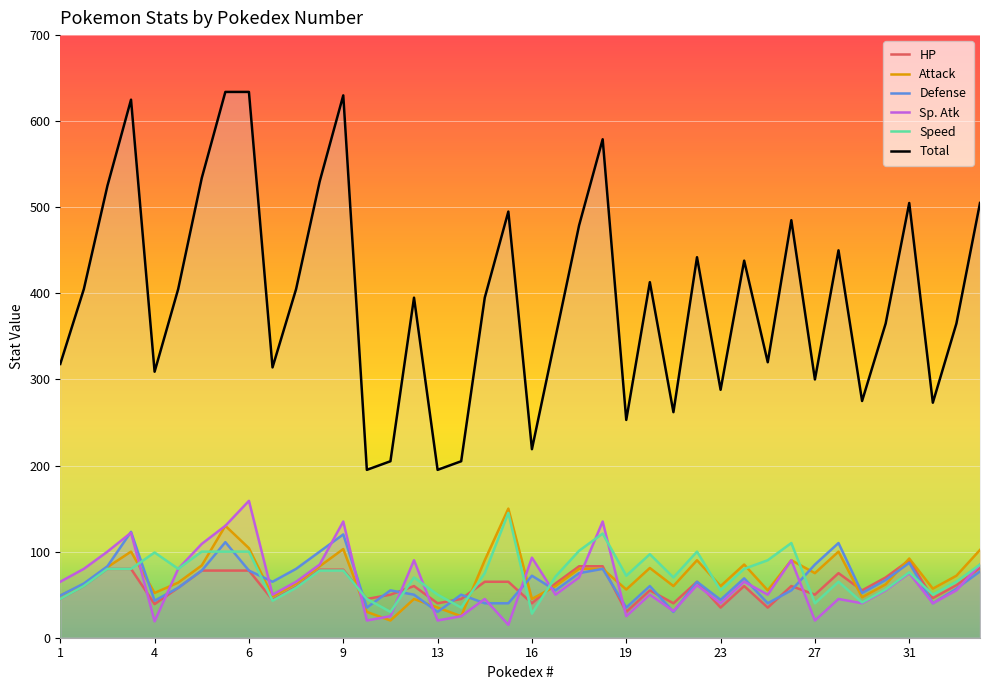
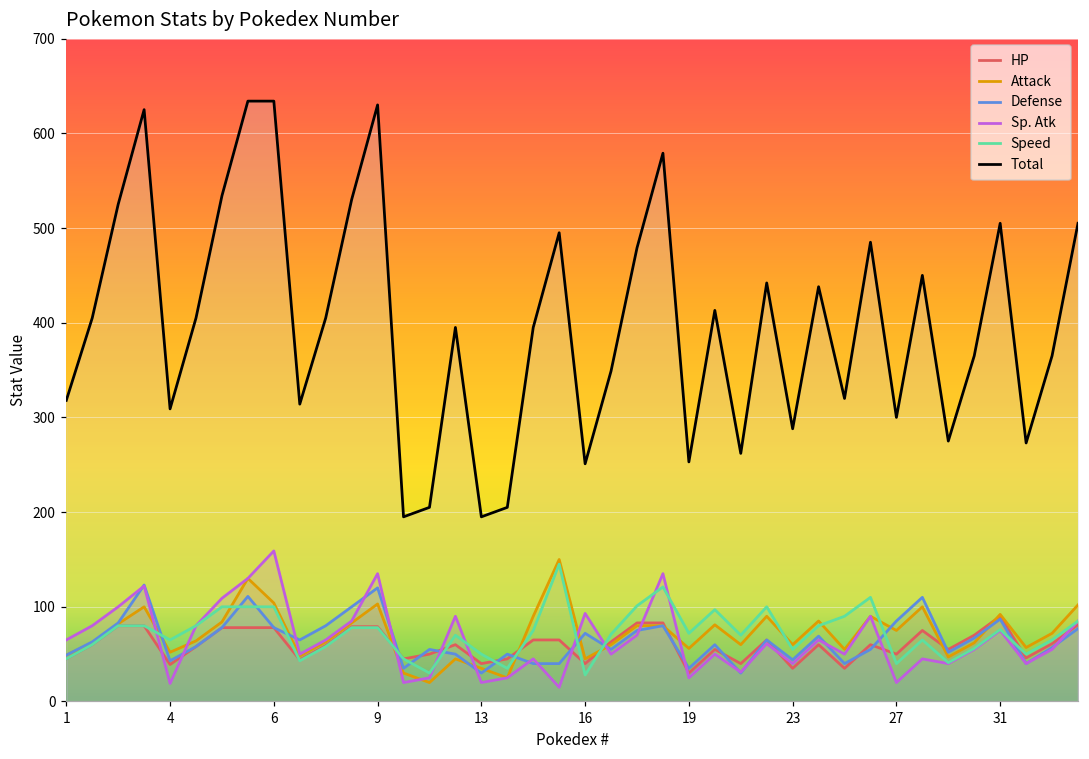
Speed, 4: 100 -> 70
Total, 16: 220 -> 250
